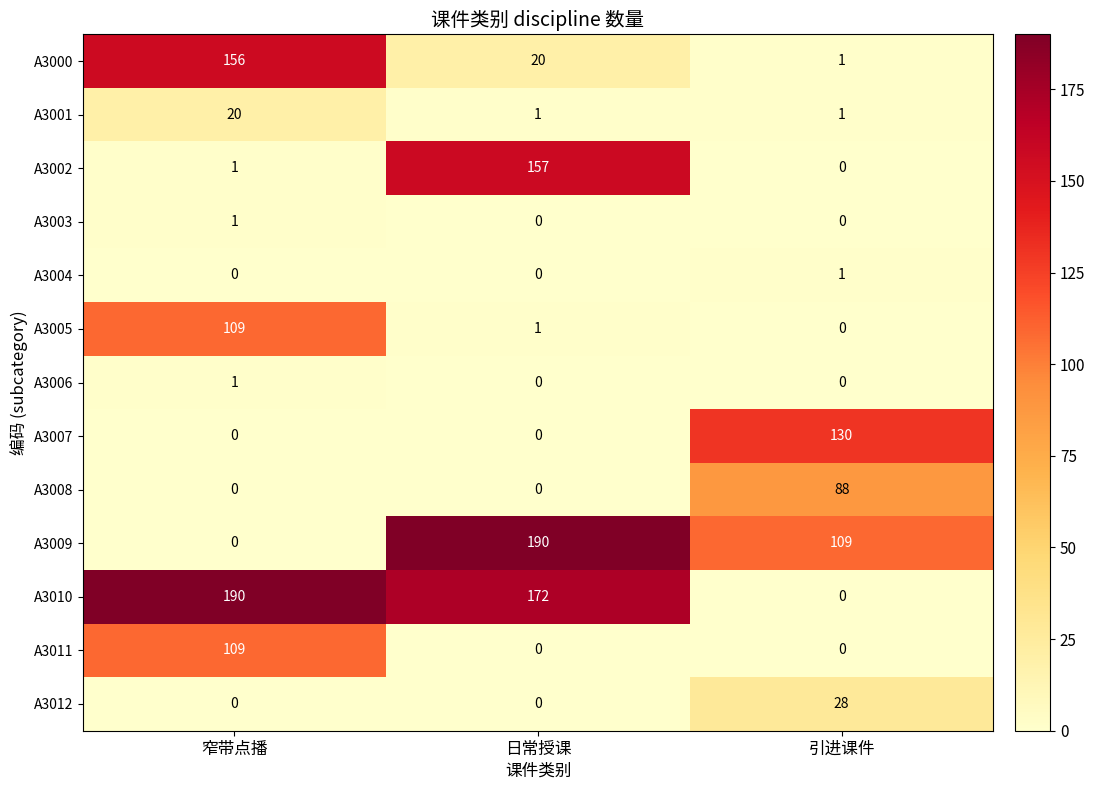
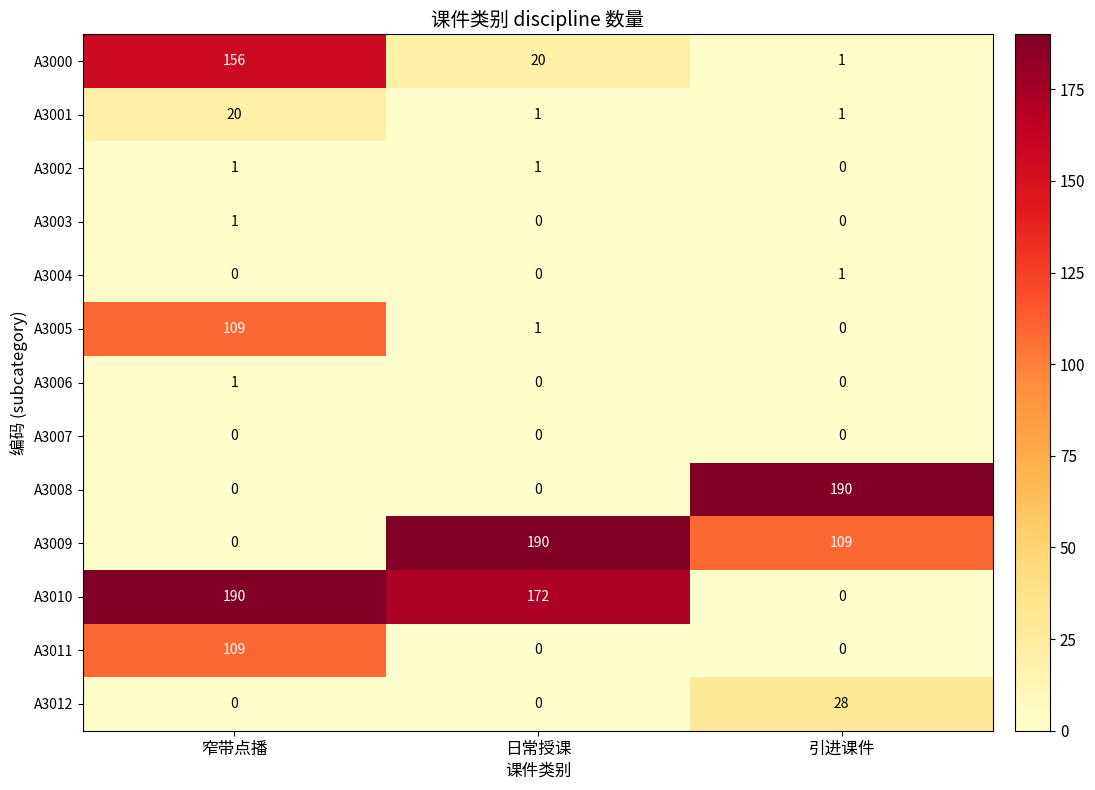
A3002, 日常授课: 157 -> 1
A3007, 引进课件: 130 -> 0
A3008, 引进课件: 88 -> 190
